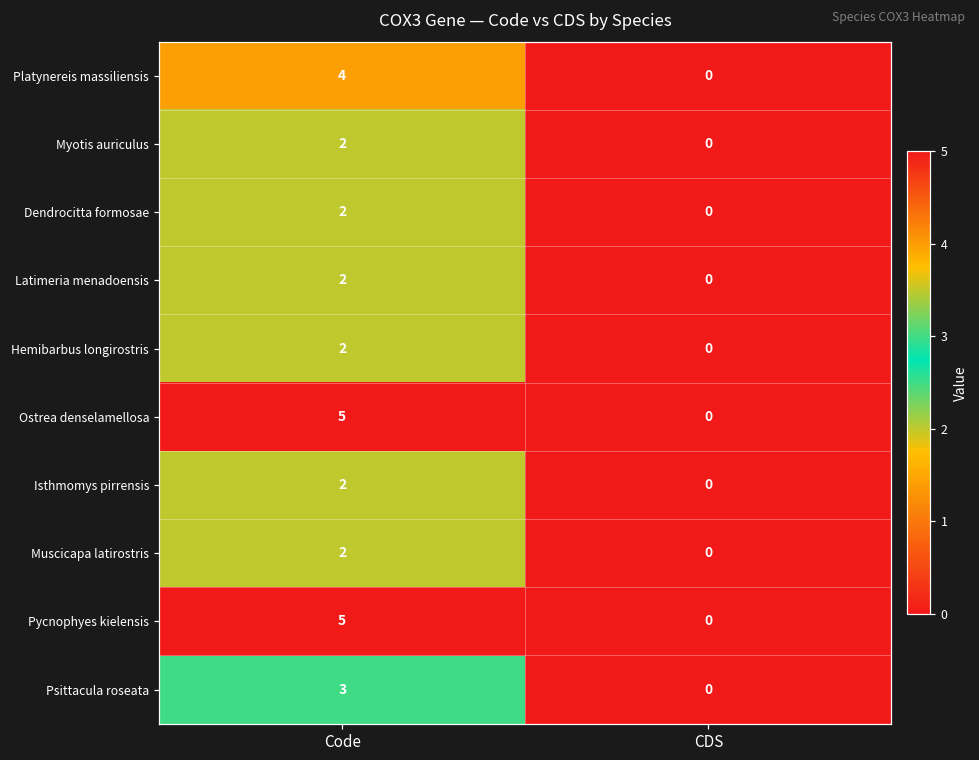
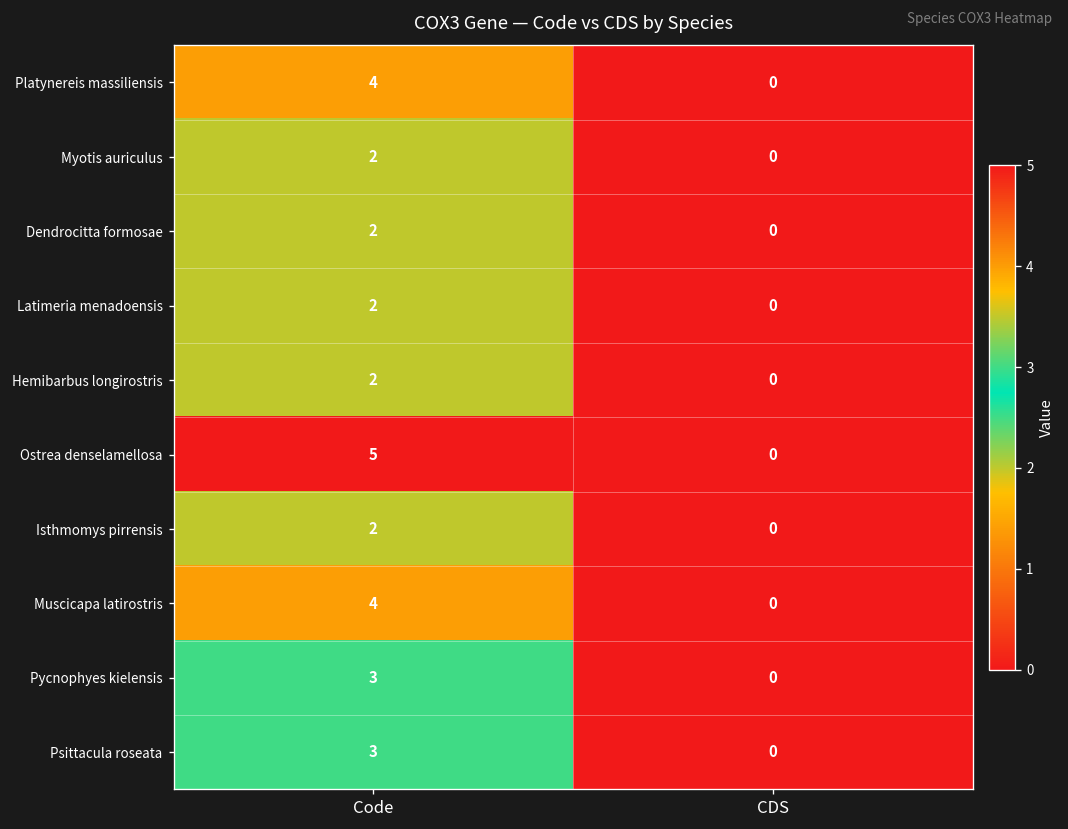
Muscicapa latirostris, Code: 2 -> 4
Pycnophyes kielensis, Code: 5 -> 3
